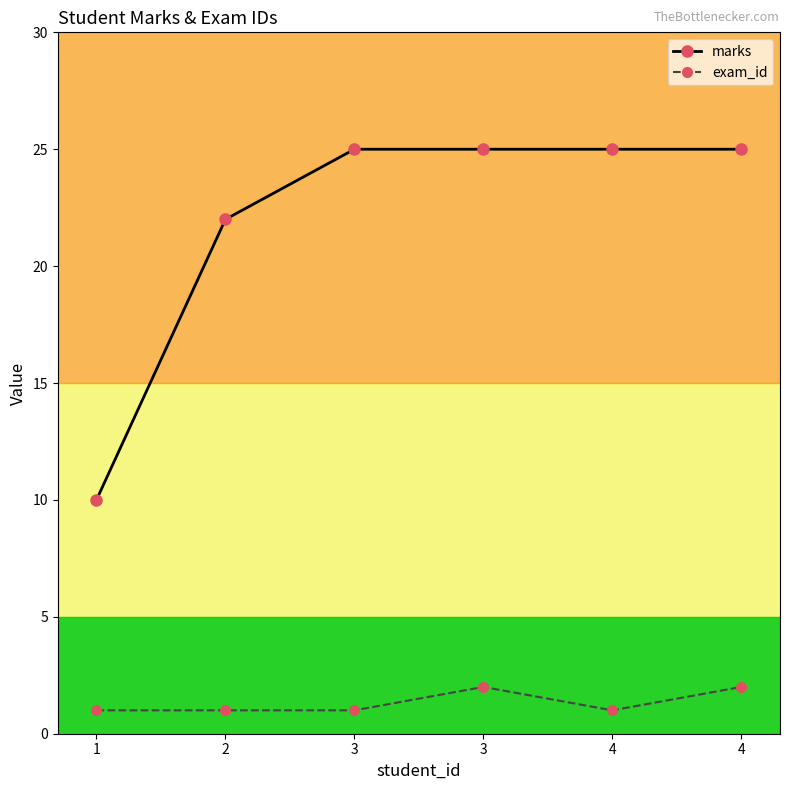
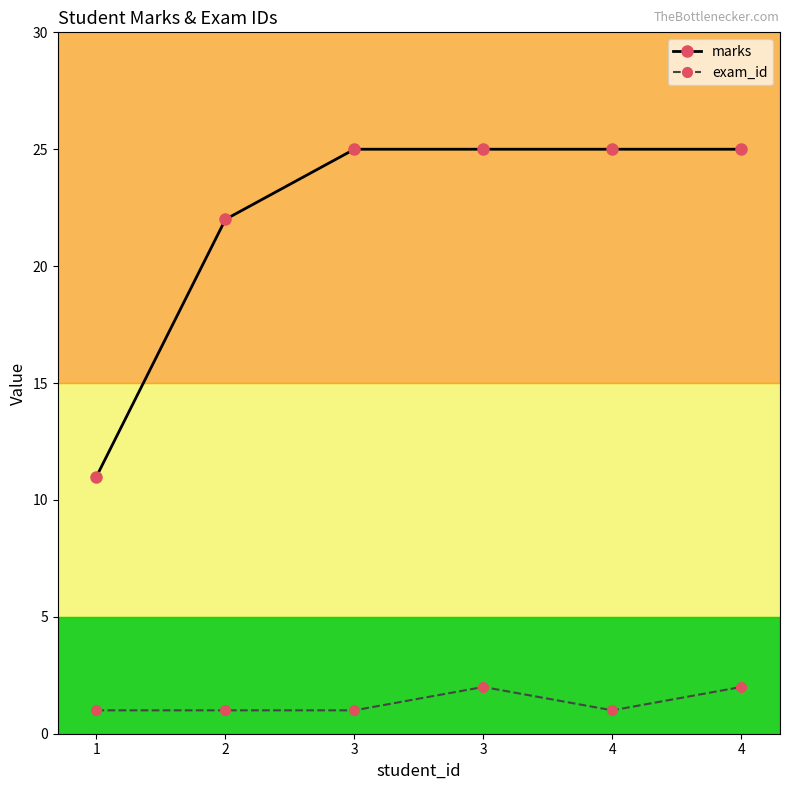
marks, 1: 10 -> 11
